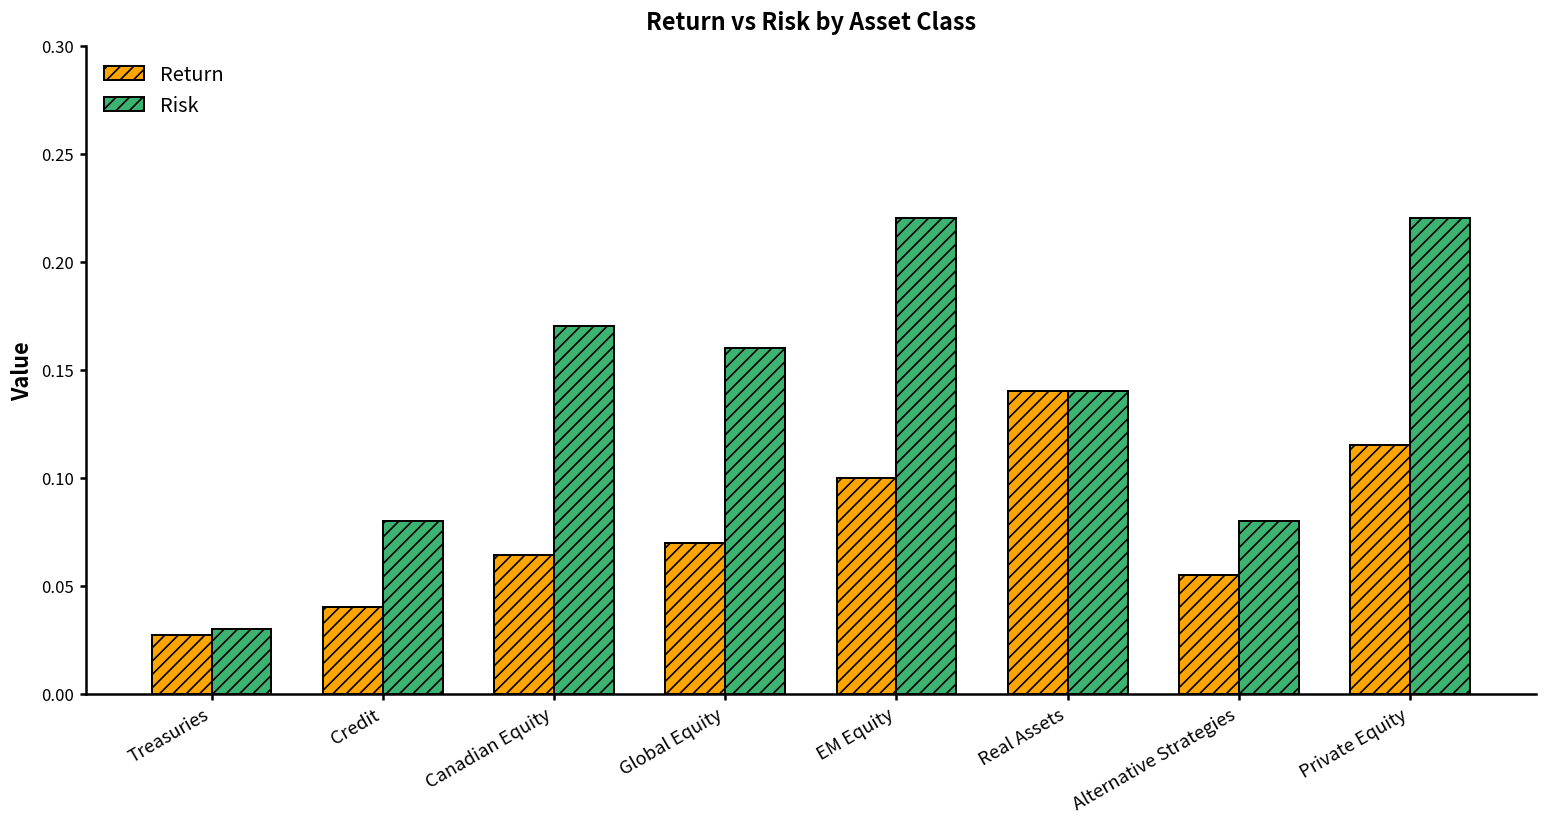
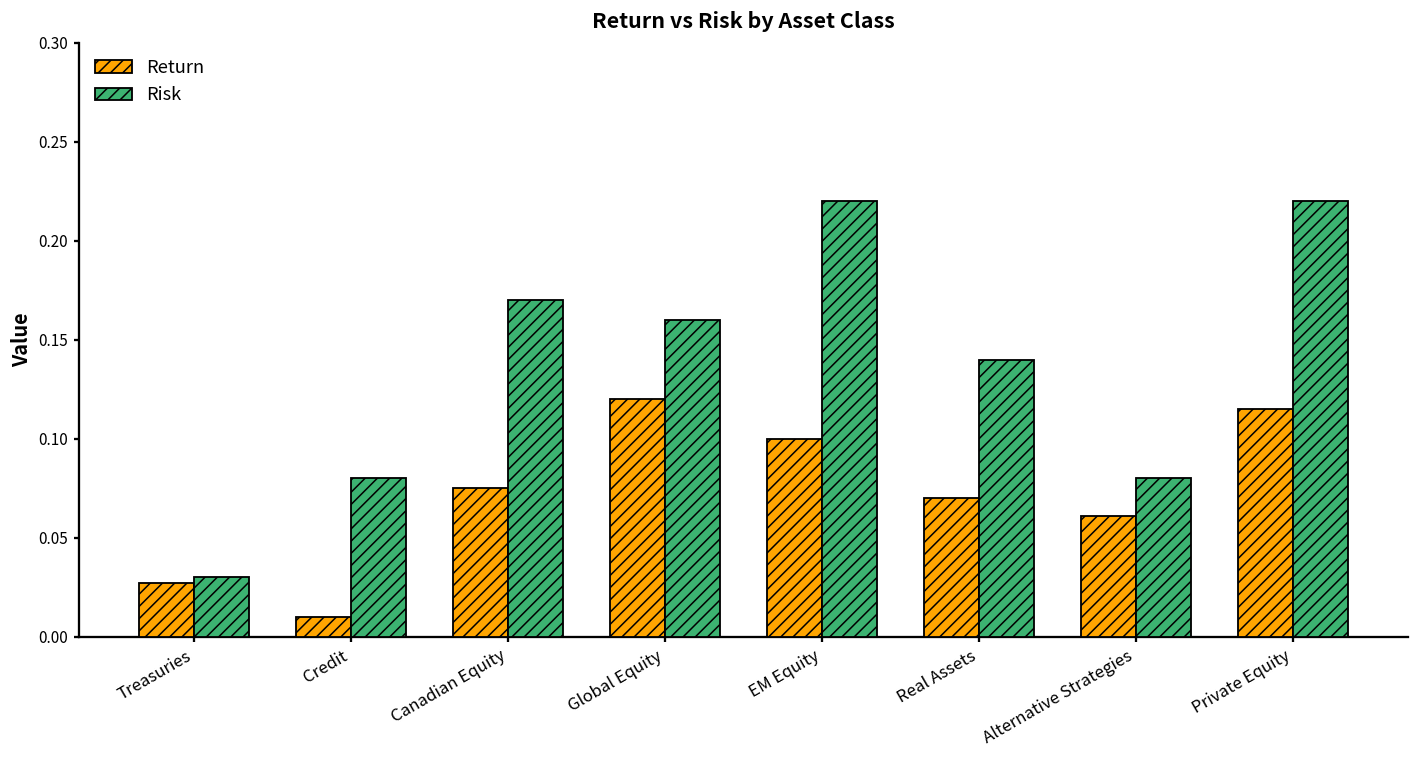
Return, Credit: 0.04 -> 0.01
Return, Canadian Equity: 0.064 -> 0.075
Return, Global Equity: 0.07 -> 0.12
Return, Real Assets: 0.14 -> 0.07
Return, Alternative Strategies: 0.055 -> 0.061
